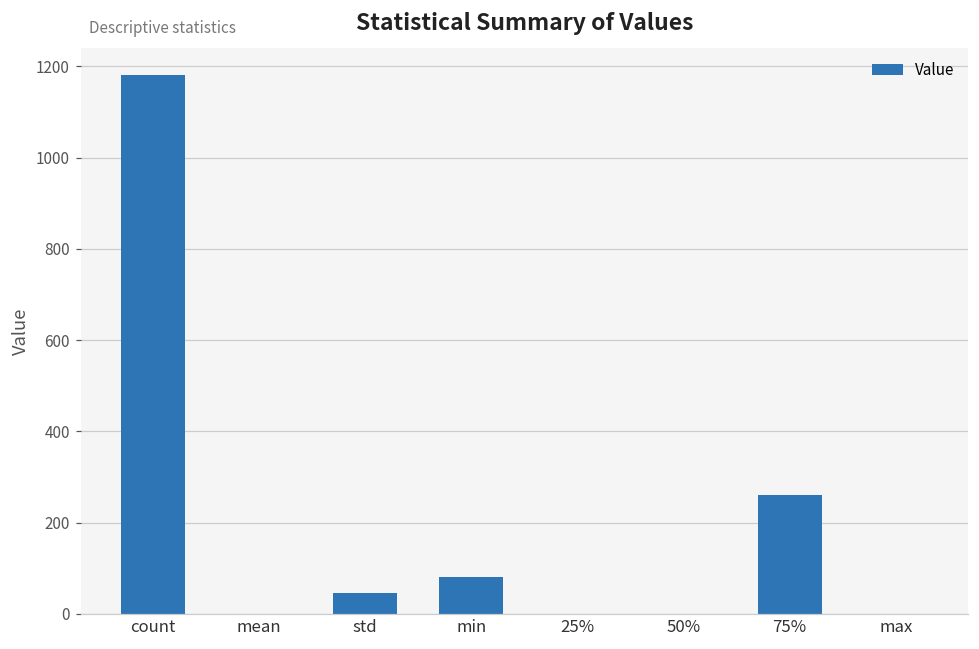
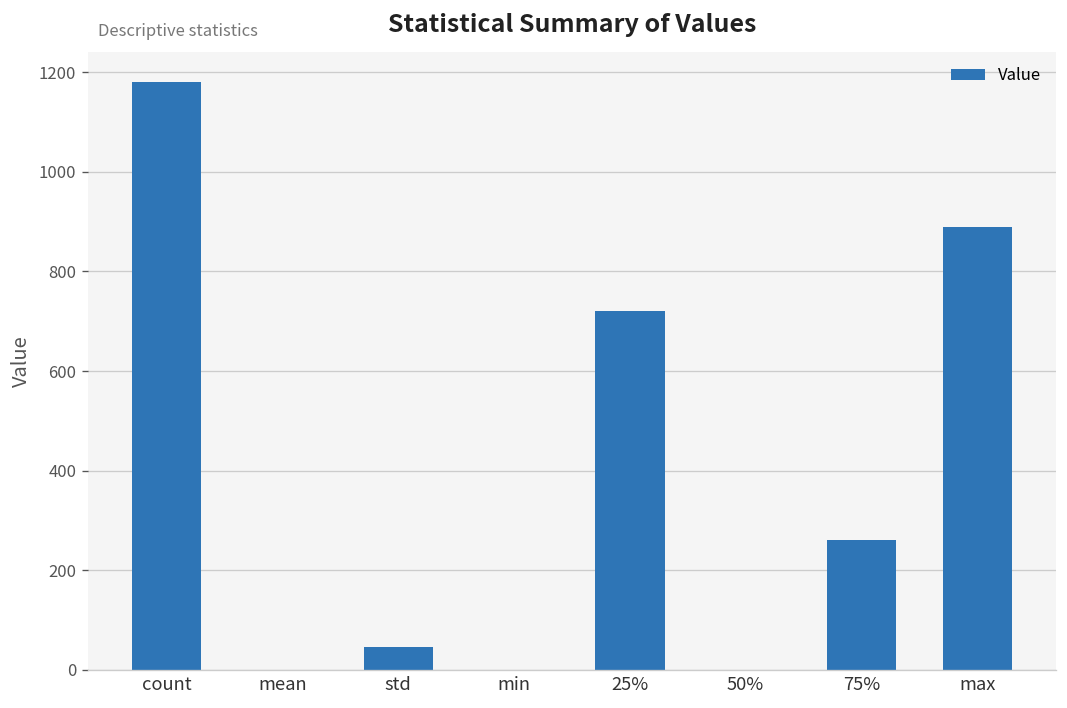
min: 80 -> 0
25%: 0 -> 720
max: 0 -> 890
